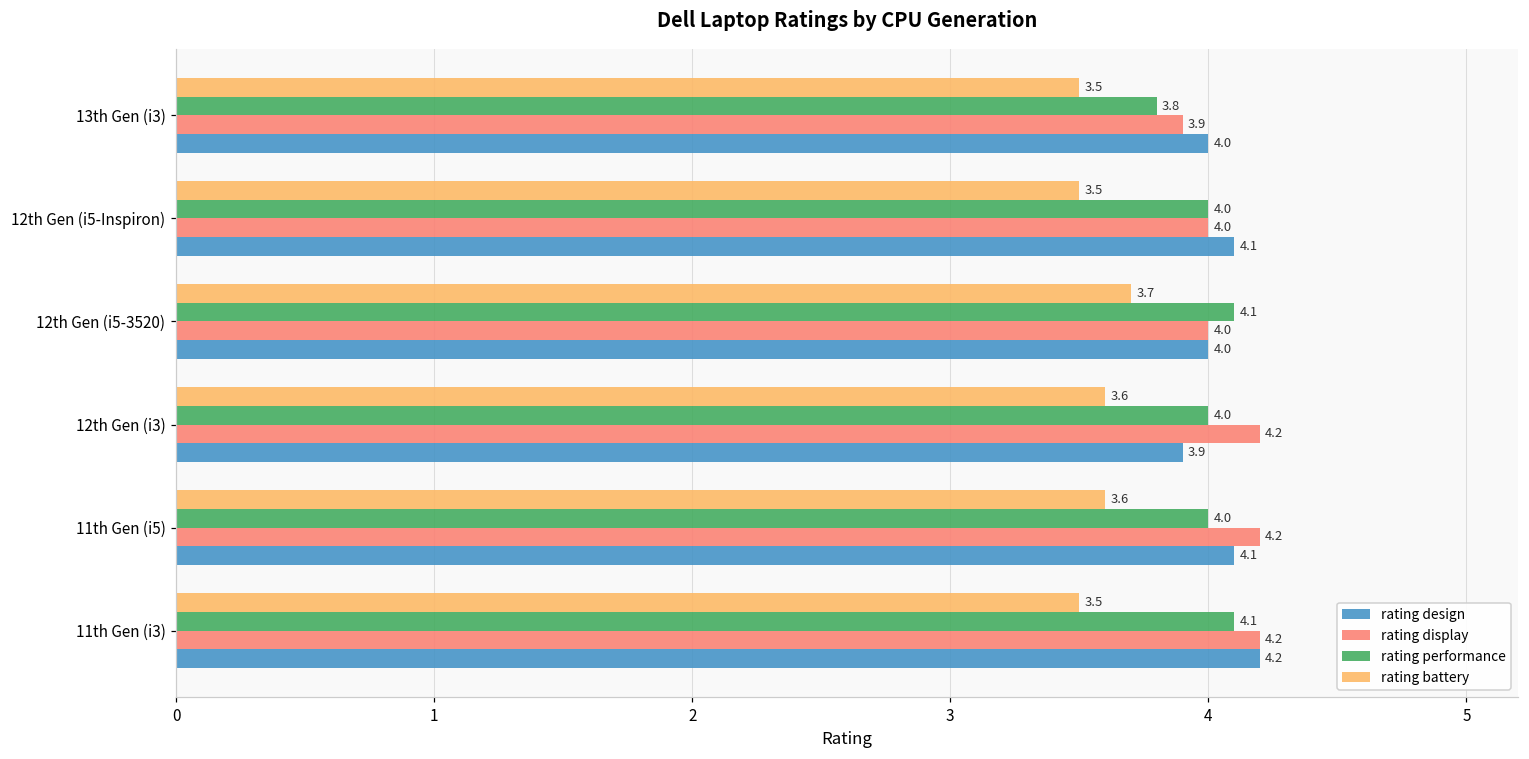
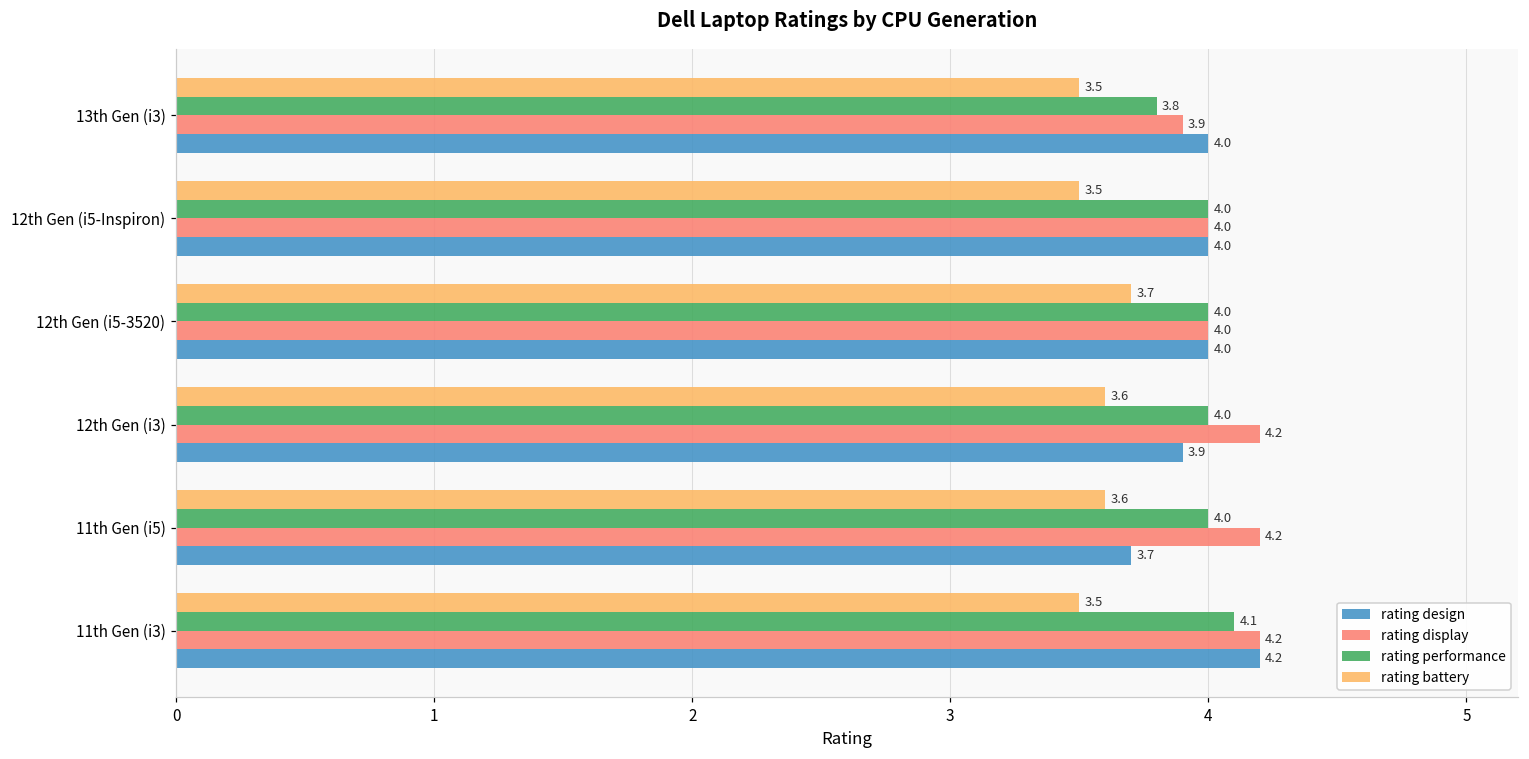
rating design, 12th Gen (i5-Inspiron): 4.1 -> 4.0
rating performance, 12th Gen (i5-3520): 4.1 -> 4.0
rating design, 11th Gen (i5): 4.1 -> 3.7
